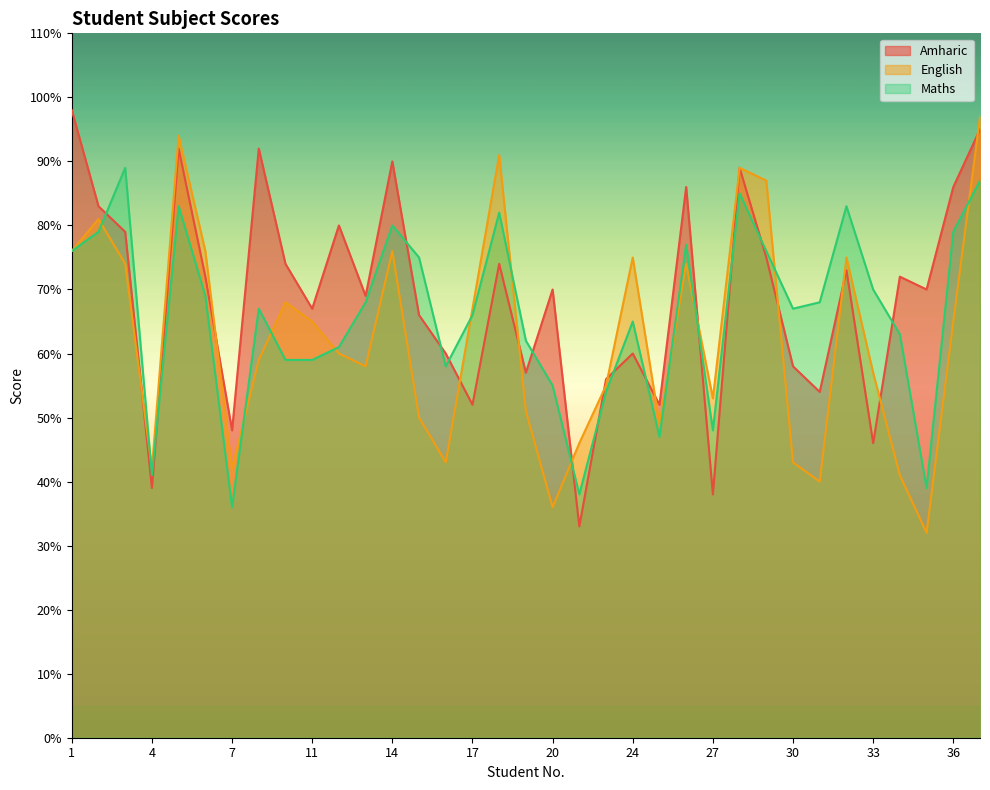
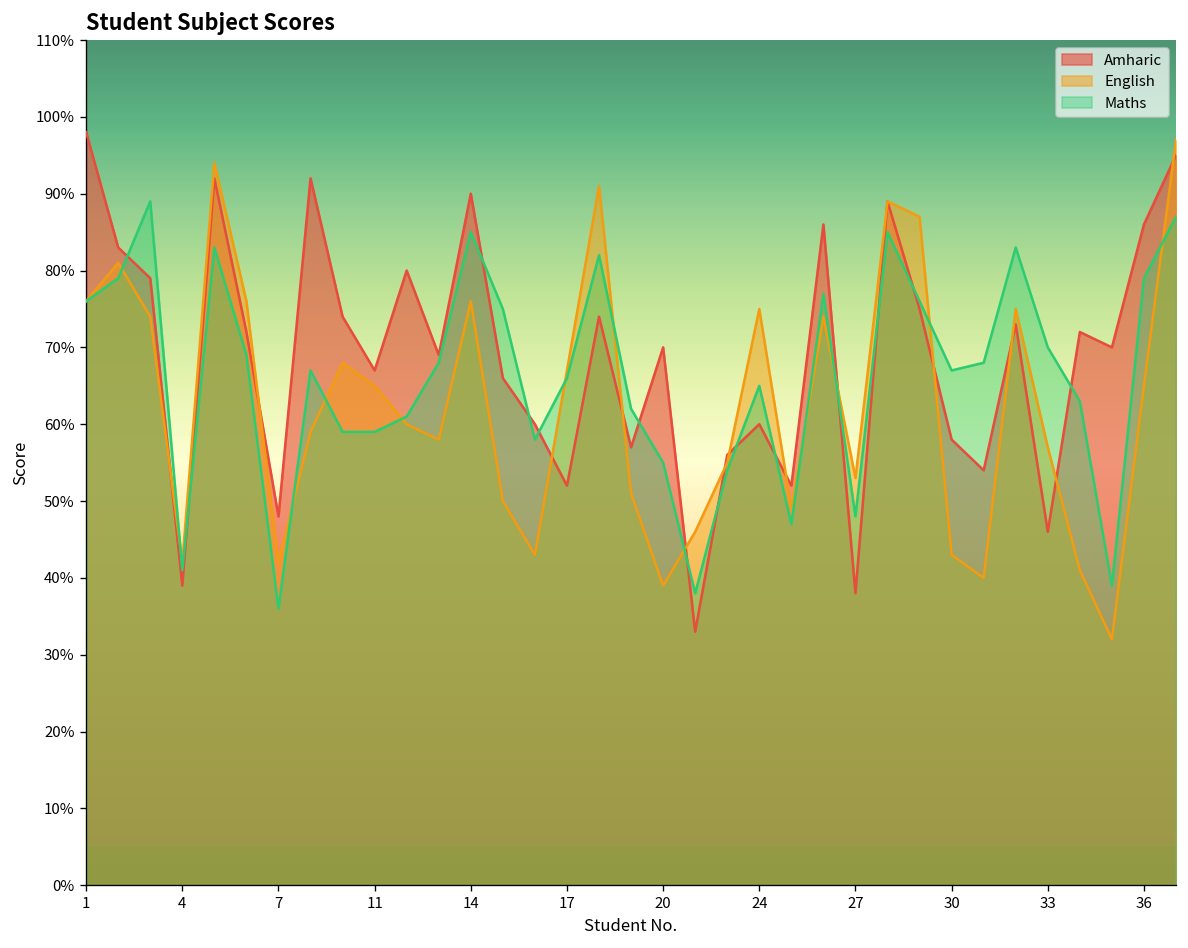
Maths, 14: 80% -> 85%
English, 20: 36% -> 39%
